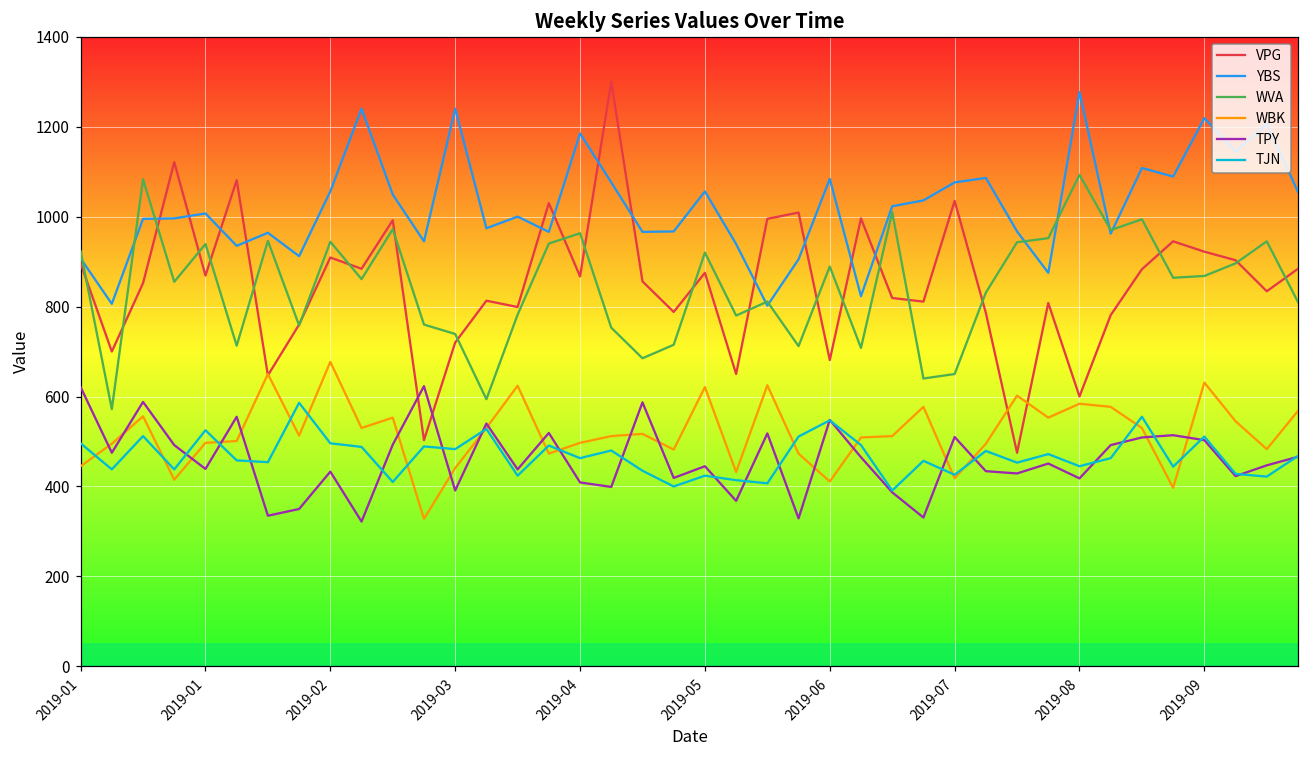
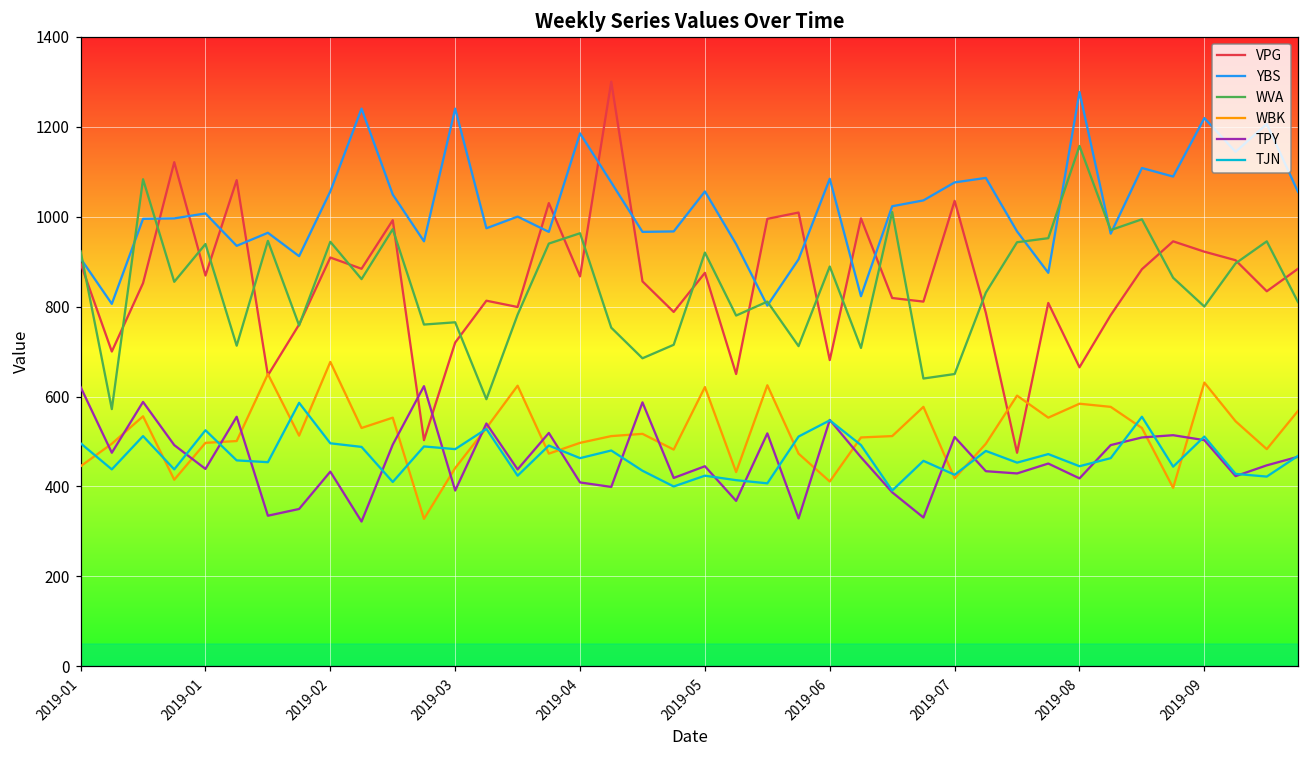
WVA, 2019-03: 740 -> 770
VPG, 2019-08: 600 -> 670
WVA, 2019-08: 1090 -> 1160
WVA, 2019-09: 870 -> 800
